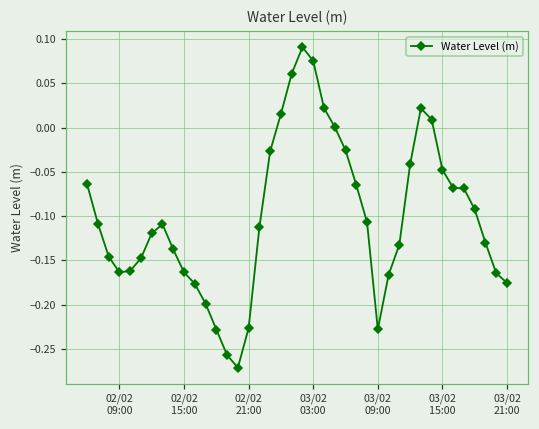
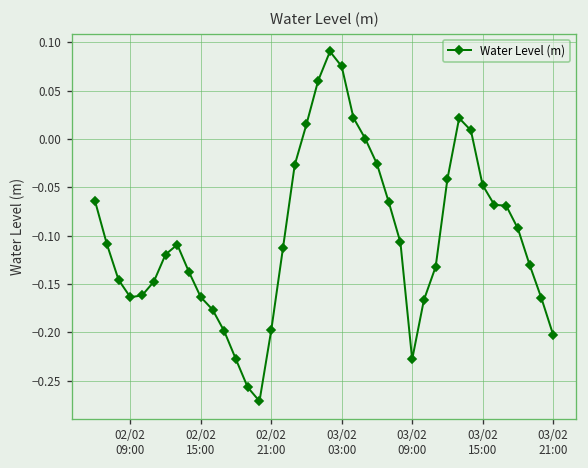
02/02 21:00: -0.23 -> -0.20
03/02 21:00: -0.18 -> -0.20
